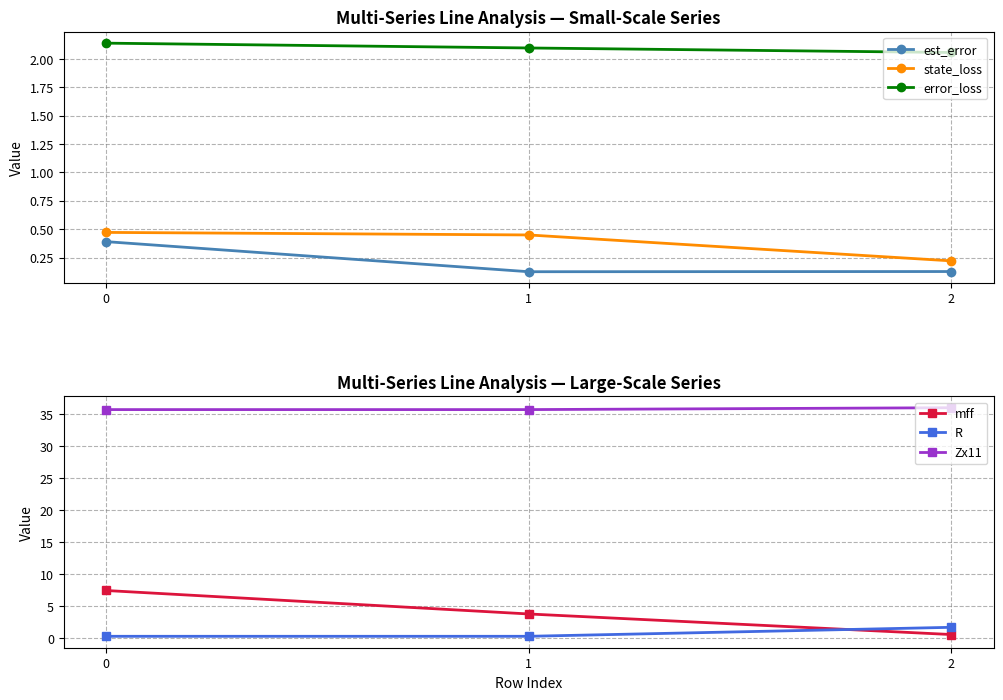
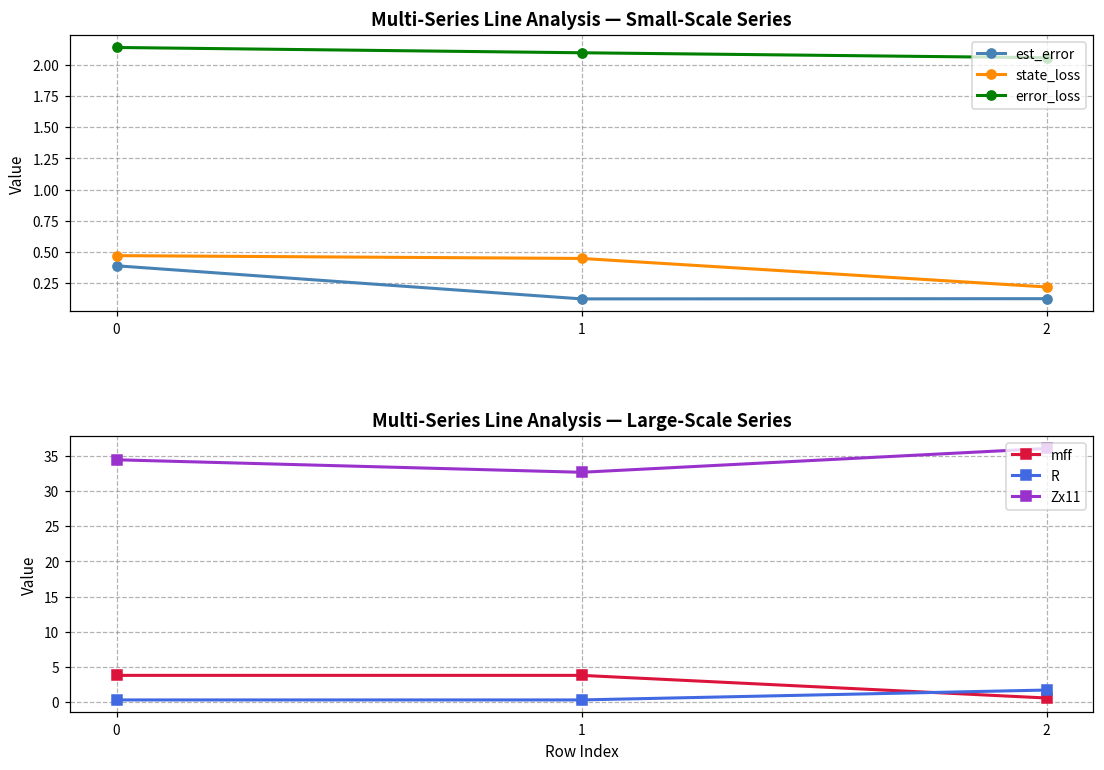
Multi-Series Line Analysis — Large-Scale Series, mff, 0: 7 -> 4
Multi-Series Line Analysis — Large-Scale Series, Zx11, 0: 36 -> 34
Multi-Series Line Analysis — Large-Scale Series, Zx11, 1: 36 -> 33
